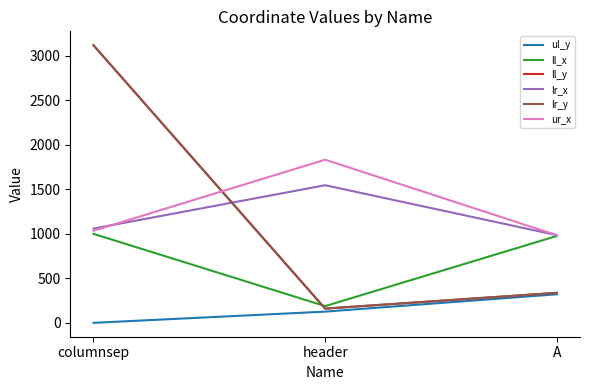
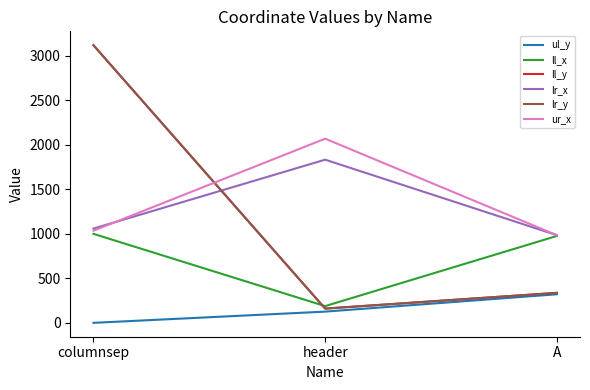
lr_x, header: 1500 -> 1800
ur_x, header: 1800 -> 2100
